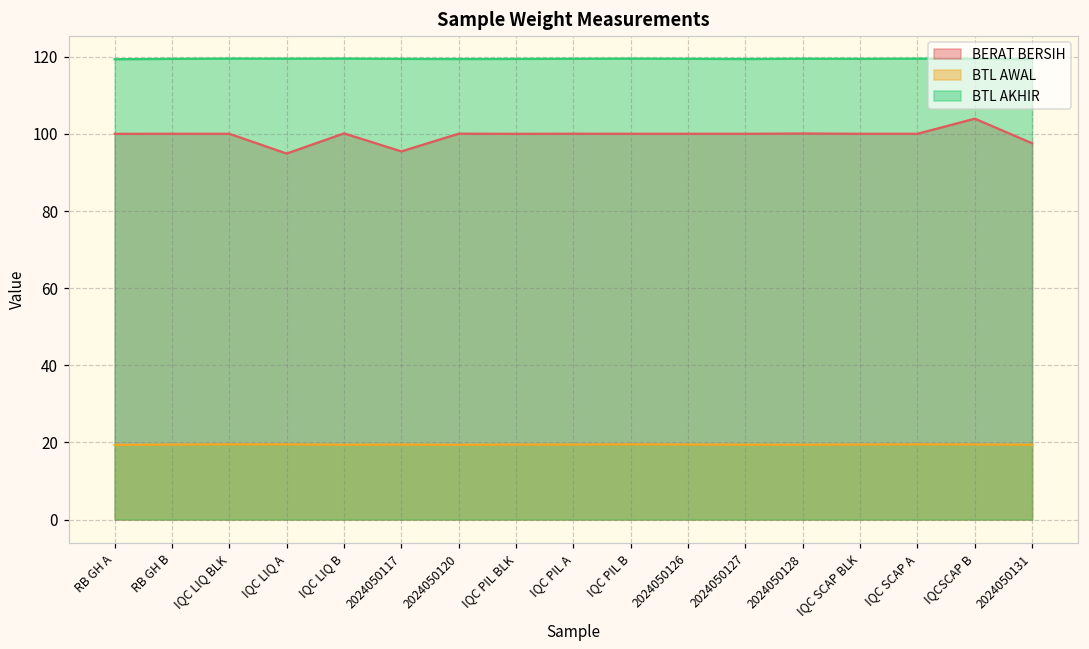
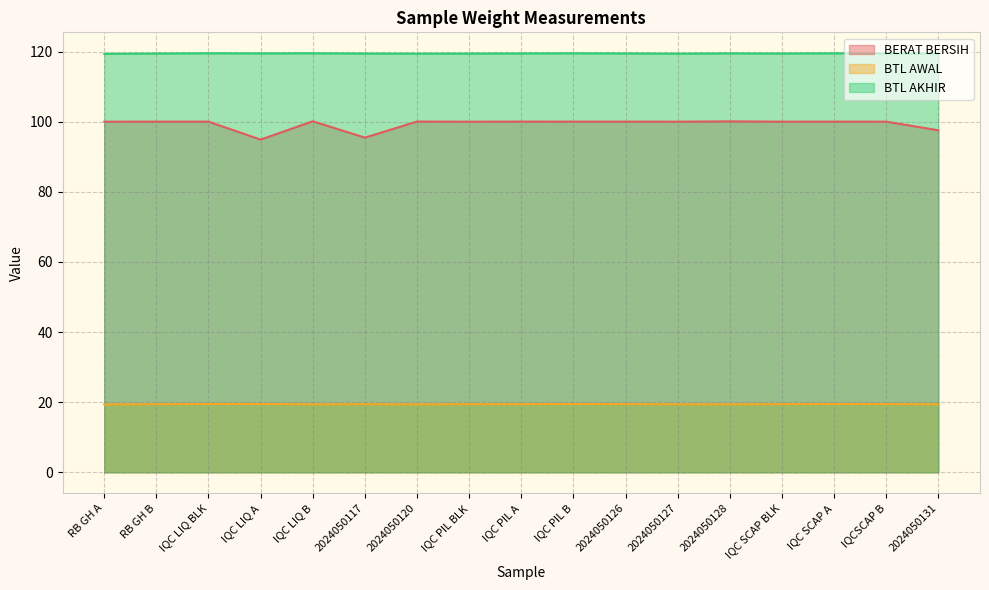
BERAT BERSIH, IQCSCAP B: 104 -> 100
